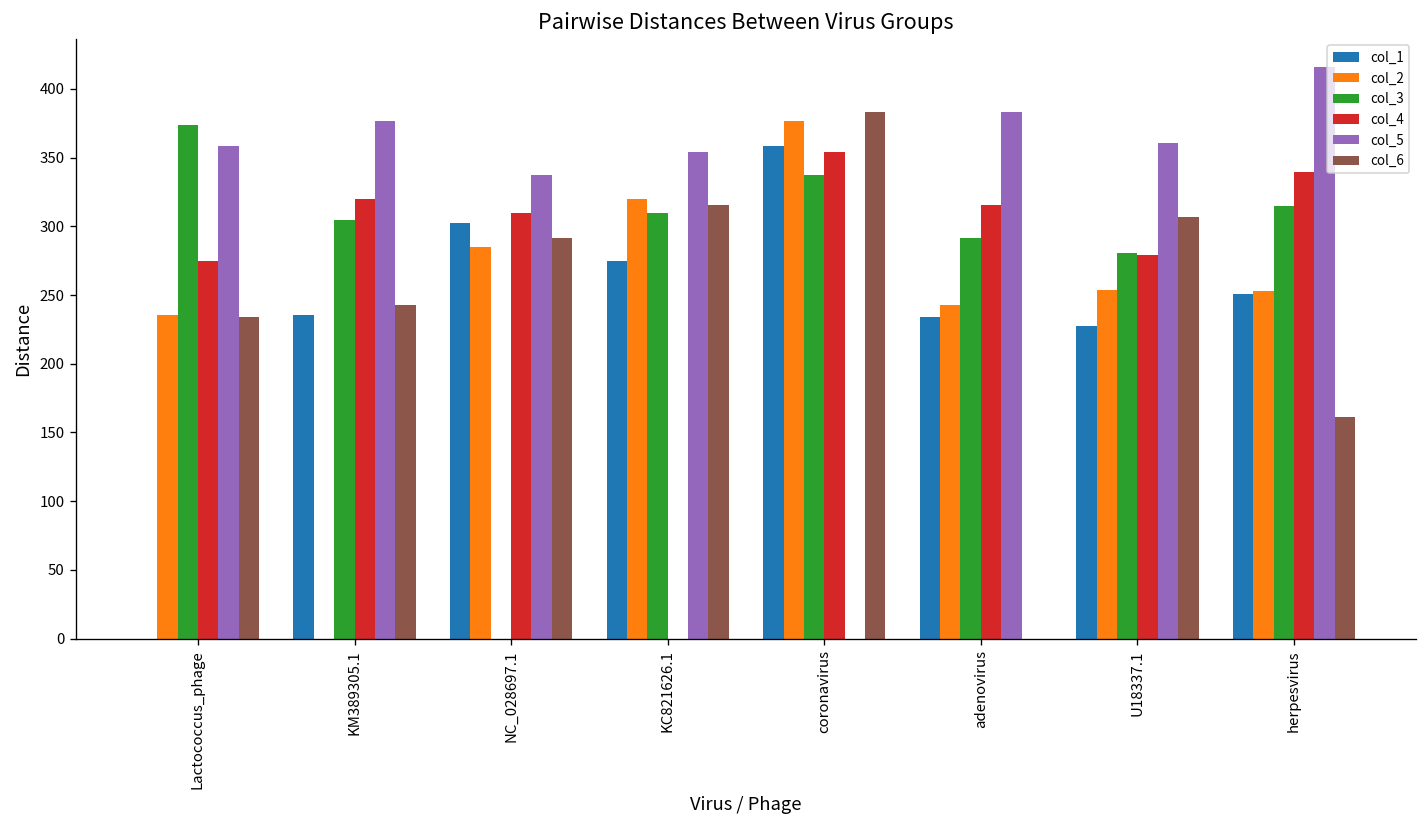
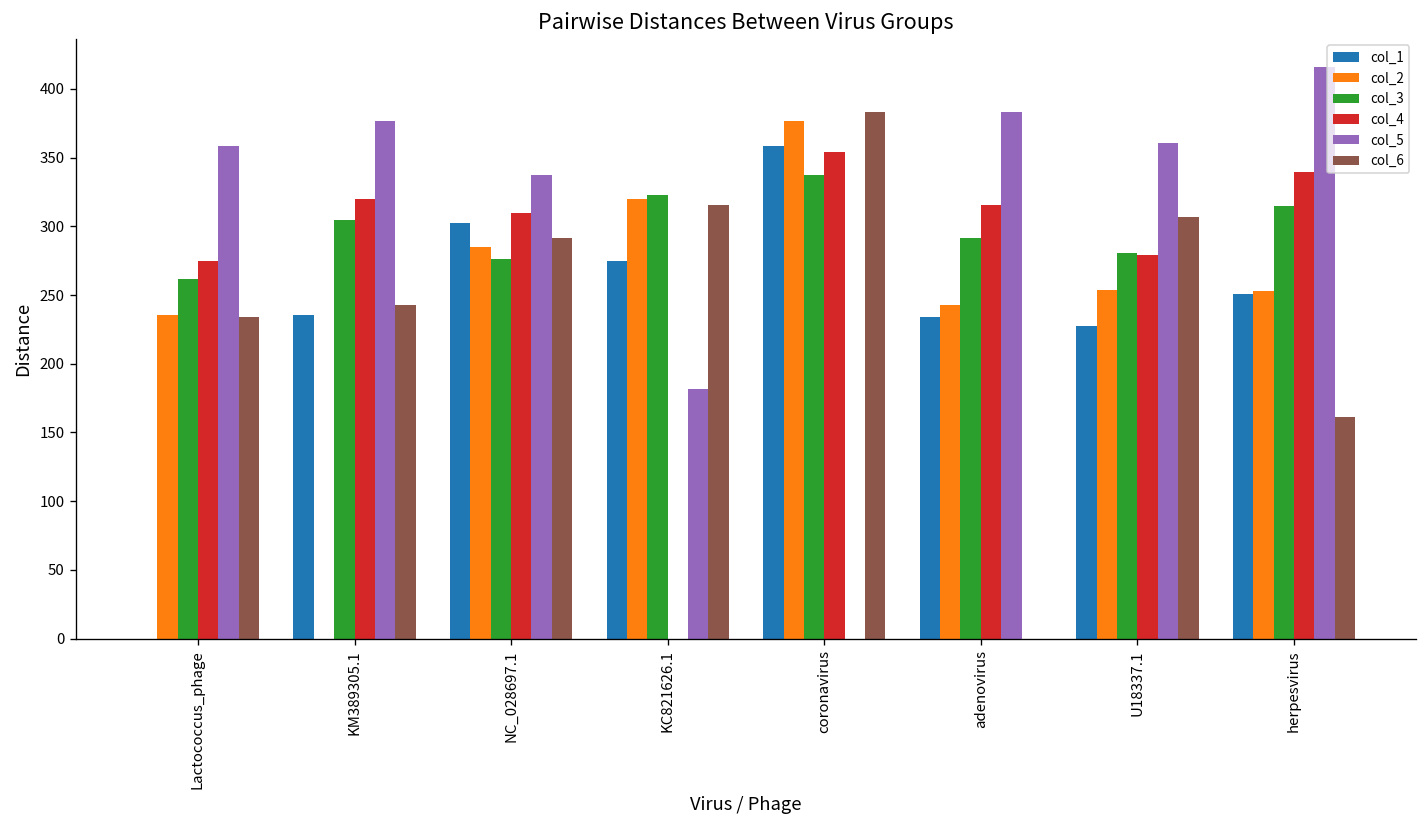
col_3, Lactococcus_phage: 373 -> 262
col_3, NC_028697.1: 0 -> 276
col_3, KC821626.1: 310 -> 323
col_5, KC821626.1: 354 -> 182
